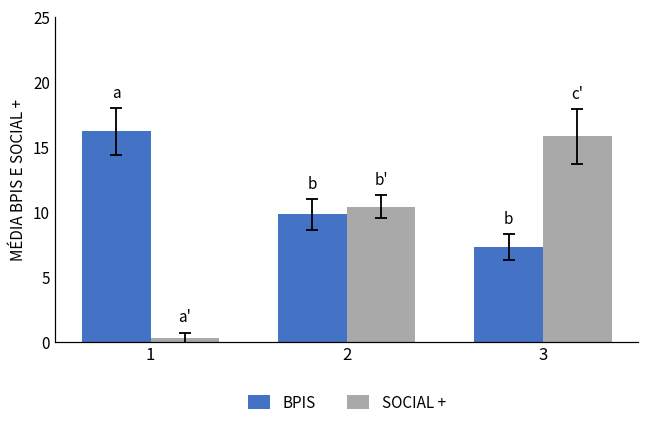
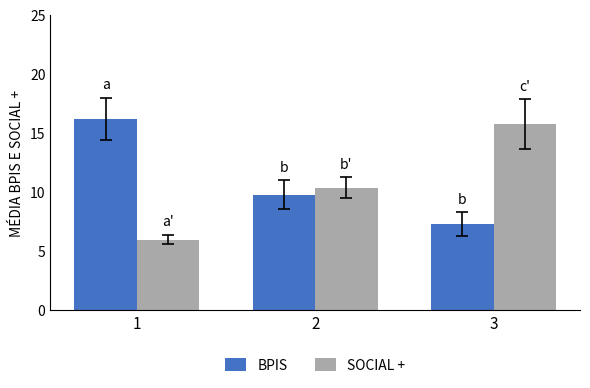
SOCIAL +, 1: 0.3 -> 6.0
